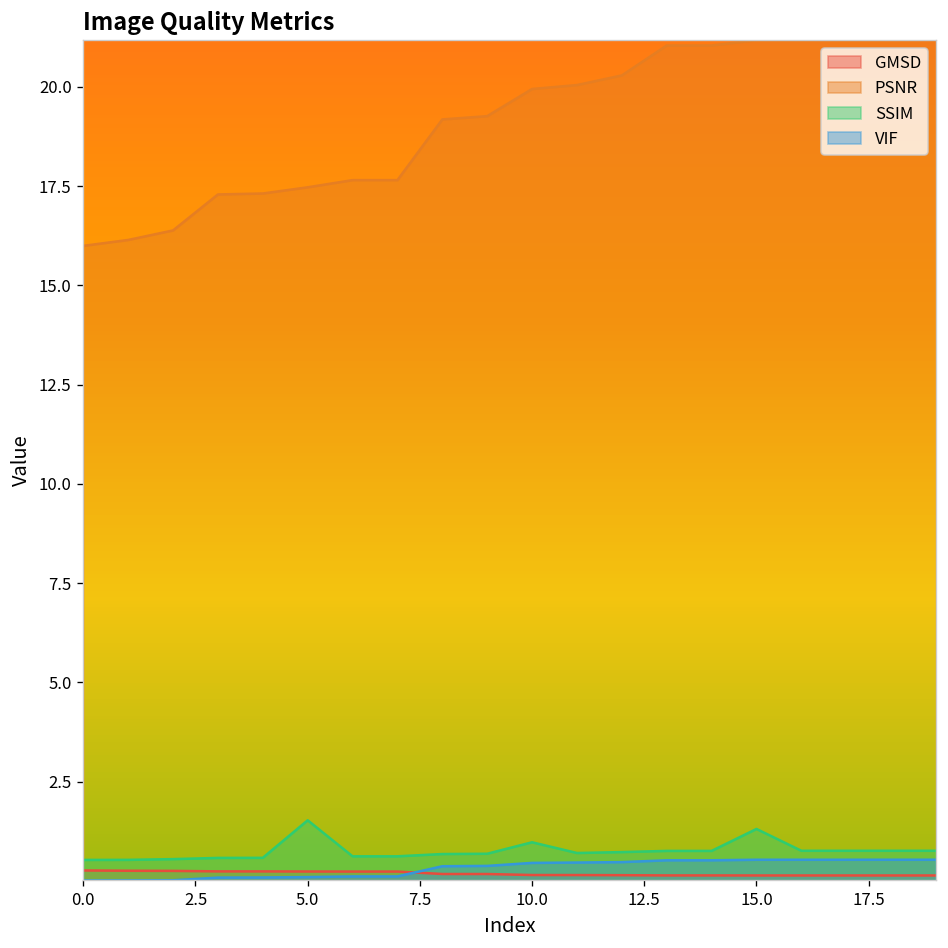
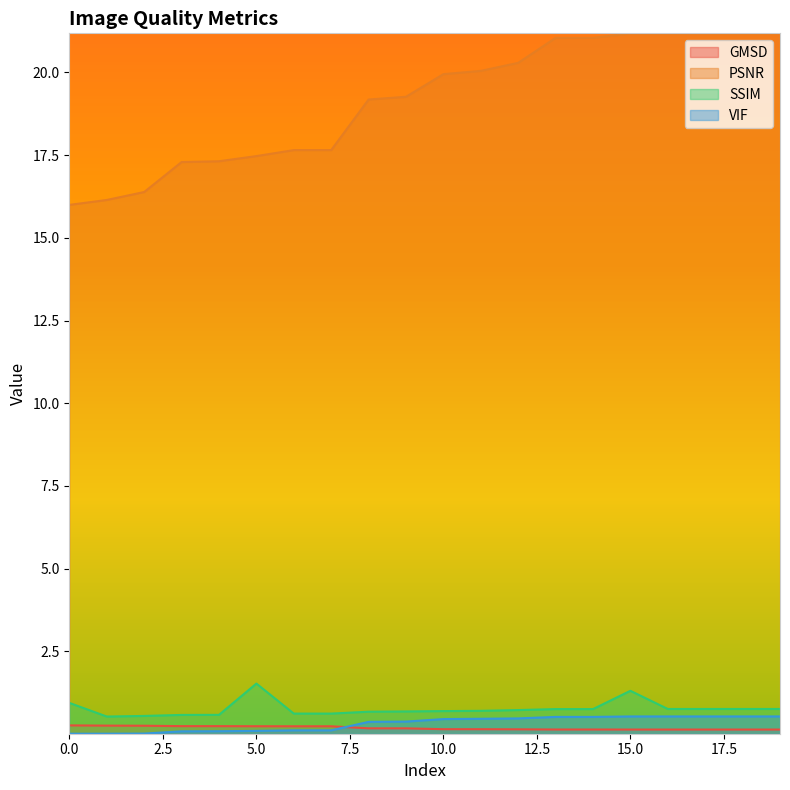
SSIM, 0.0: 0.5 -> 0.9
SSIM, 10.0: 1.0 -> 0.7
